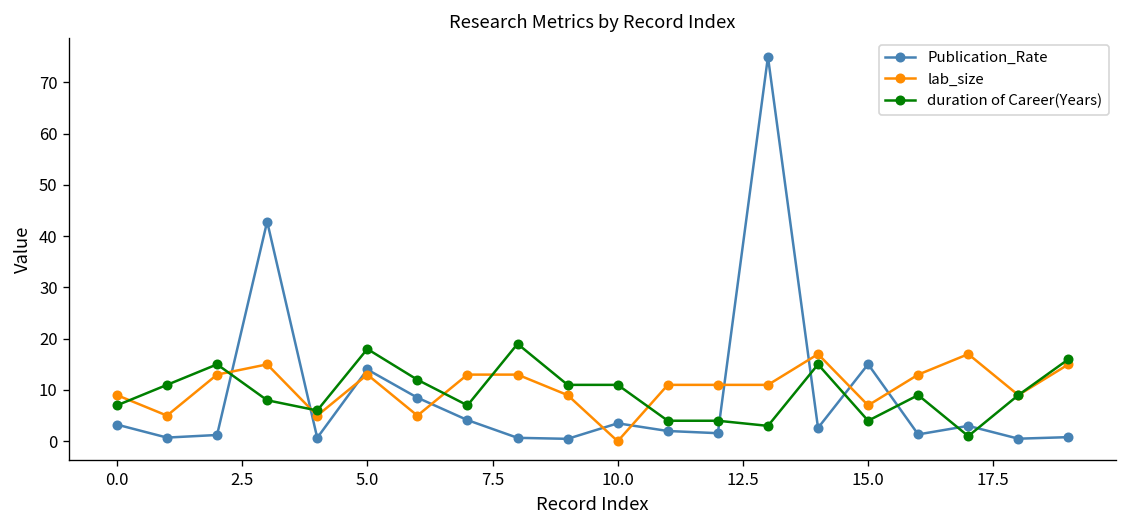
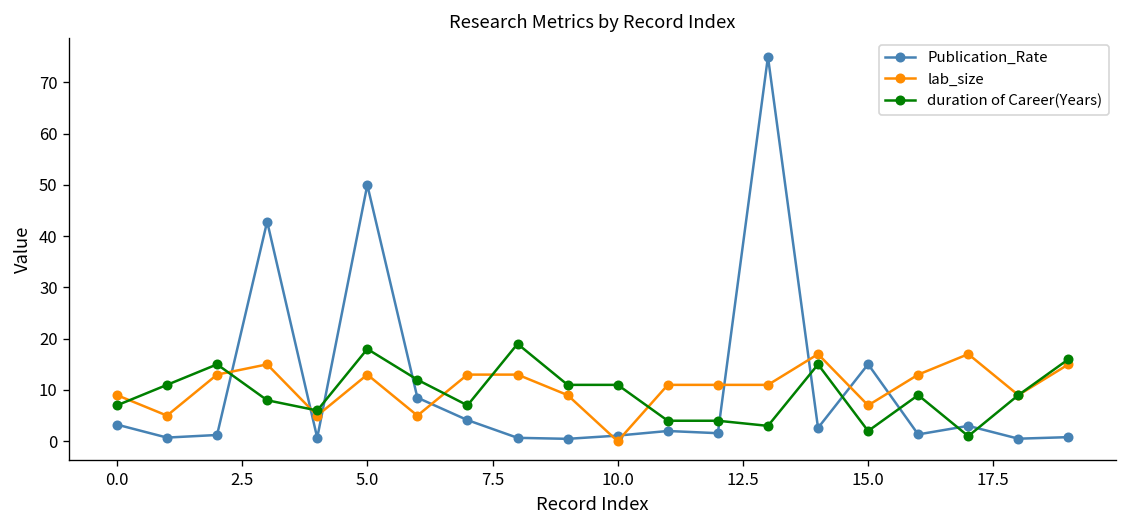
Publication_Rate, 5.0: 14 -> 50
Publication_Rate, 10.0: 4 -> 1
duration of Career(Years), 15.0: 4 -> 2
